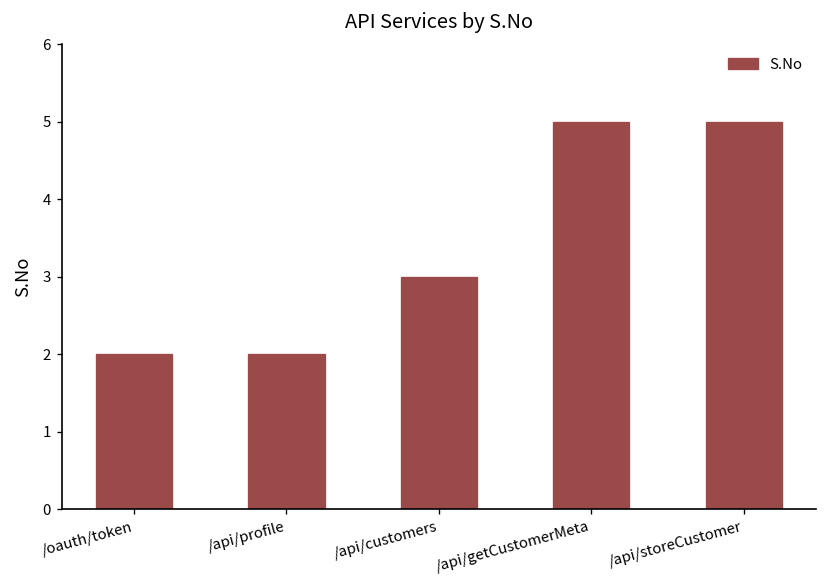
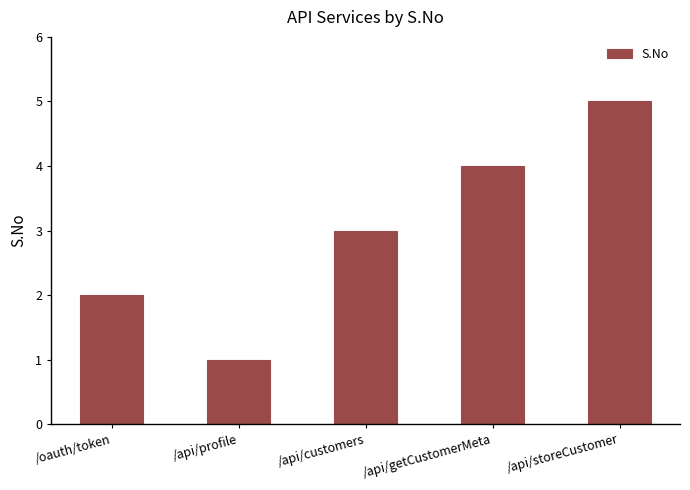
/api/profile: 2 -> 1
/api/getCustomerMeta: 5 -> 4
